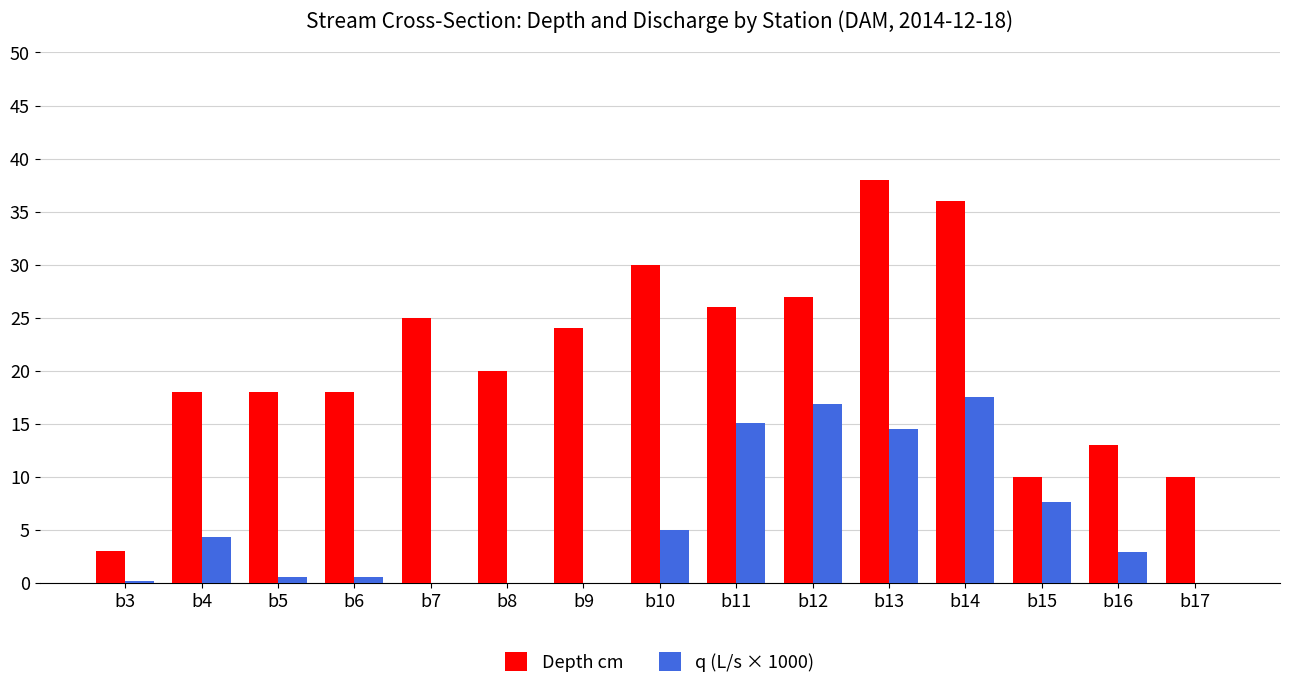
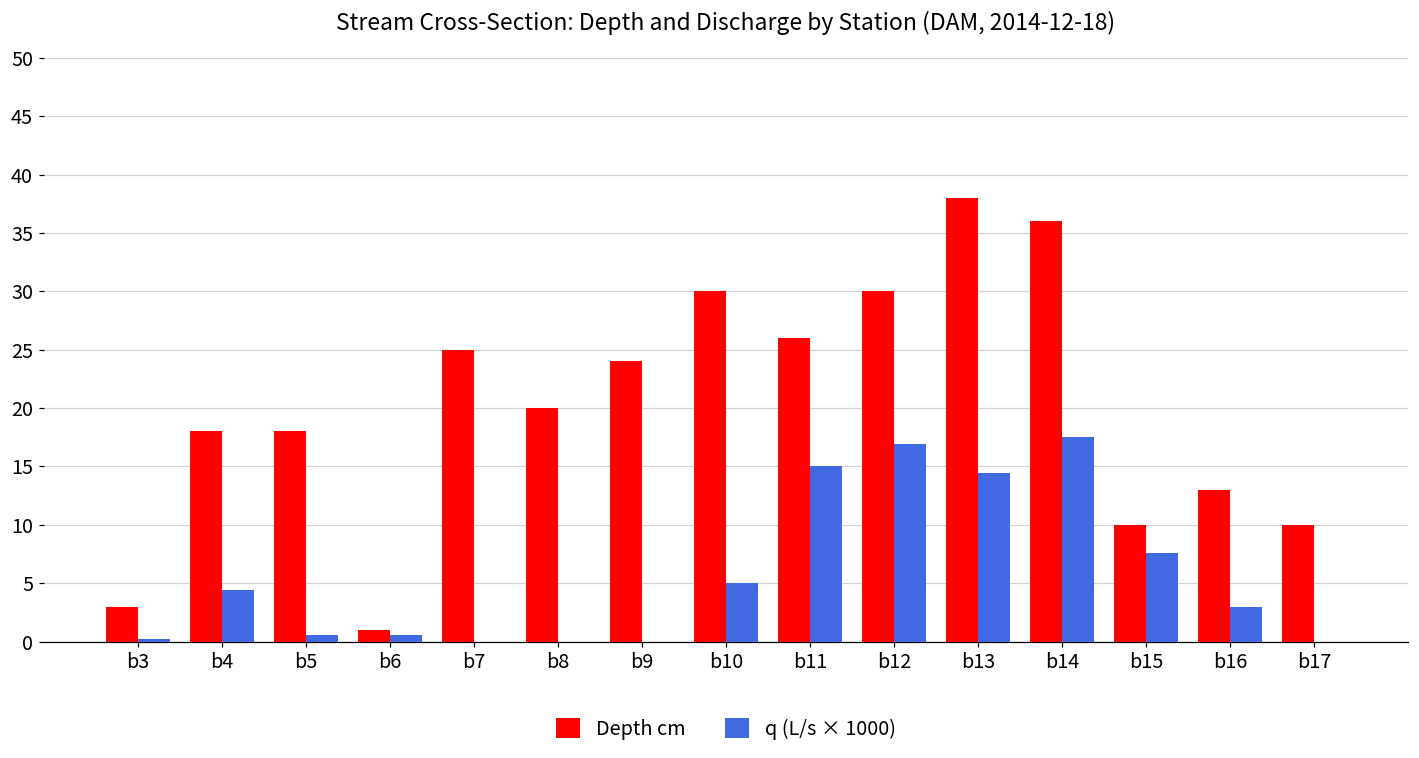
Depth cm, b6: 18 -> 1
Depth cm, b12: 27 -> 30
